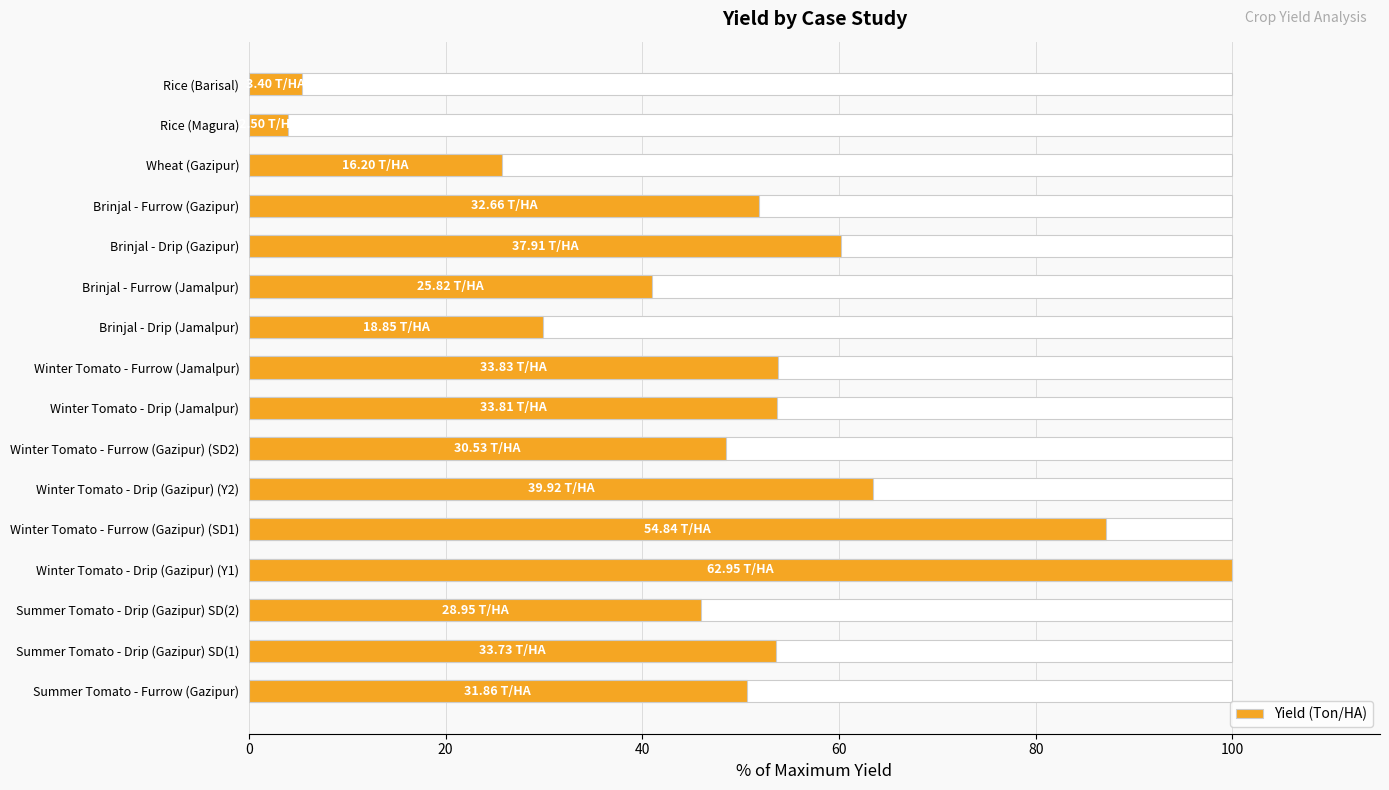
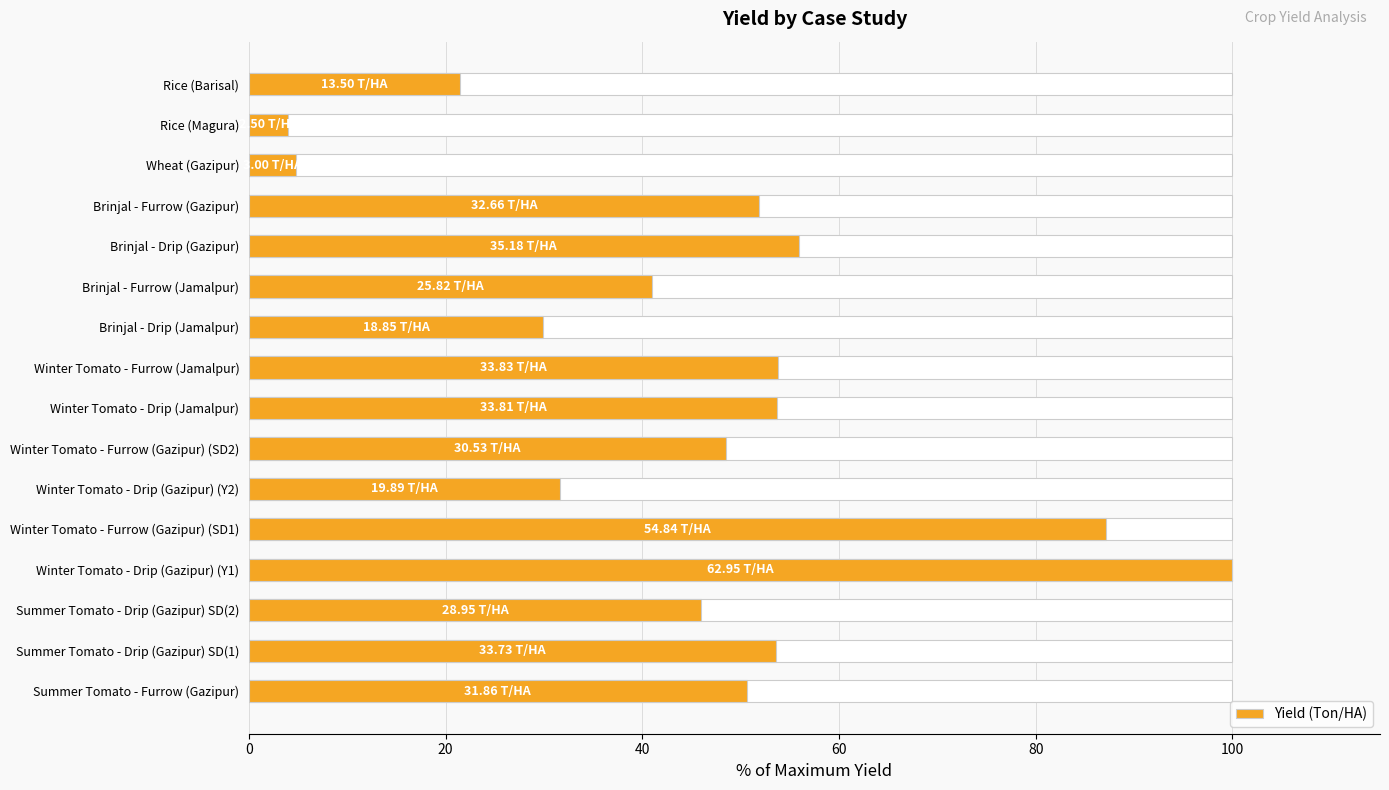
Yield (Ton/HA), Rice (Barisal): 3.40 -> 13.50
Yield (Ton/HA), Wheat (Gazipur): 16.20 -> 3.00
Yield (Ton/HA), Brinjal - Drip (Gazipur): 37.91 -> 35.18
Yield (Ton/HA), Winter Tomato - Drip (Gazipur) (Y2): 39.92 -> 19.89
